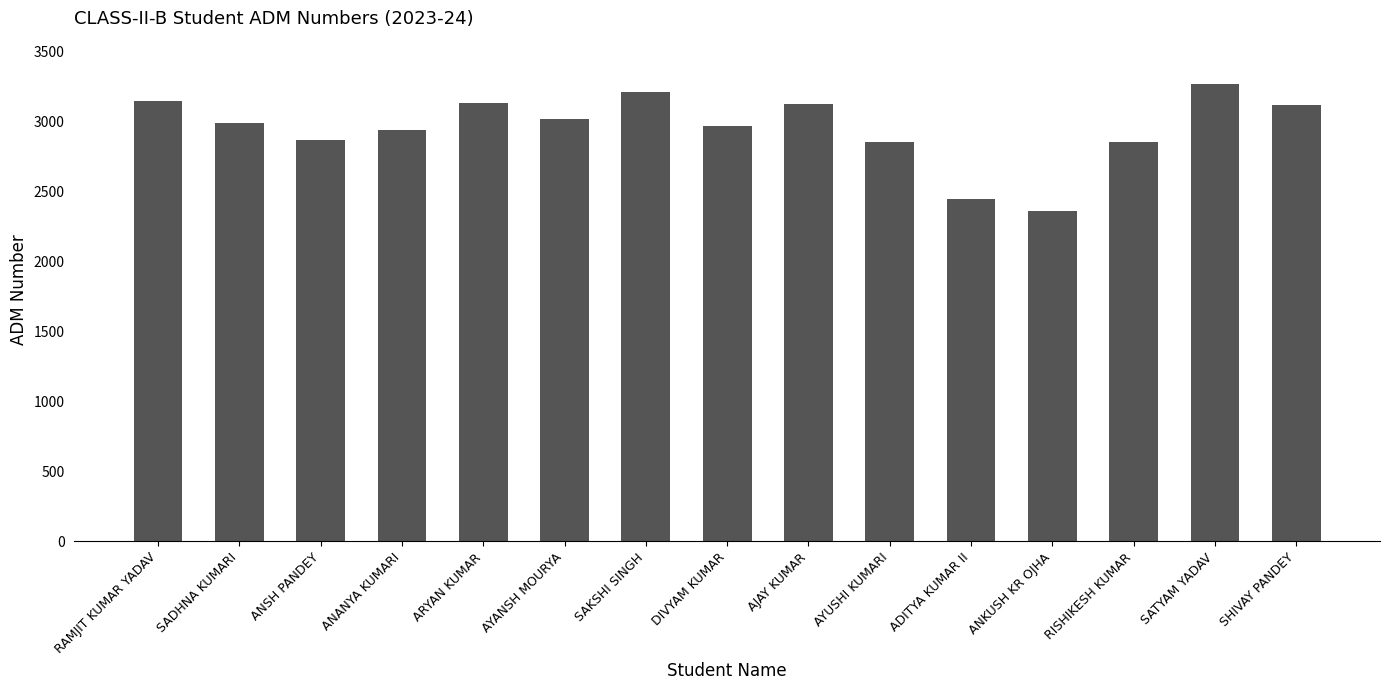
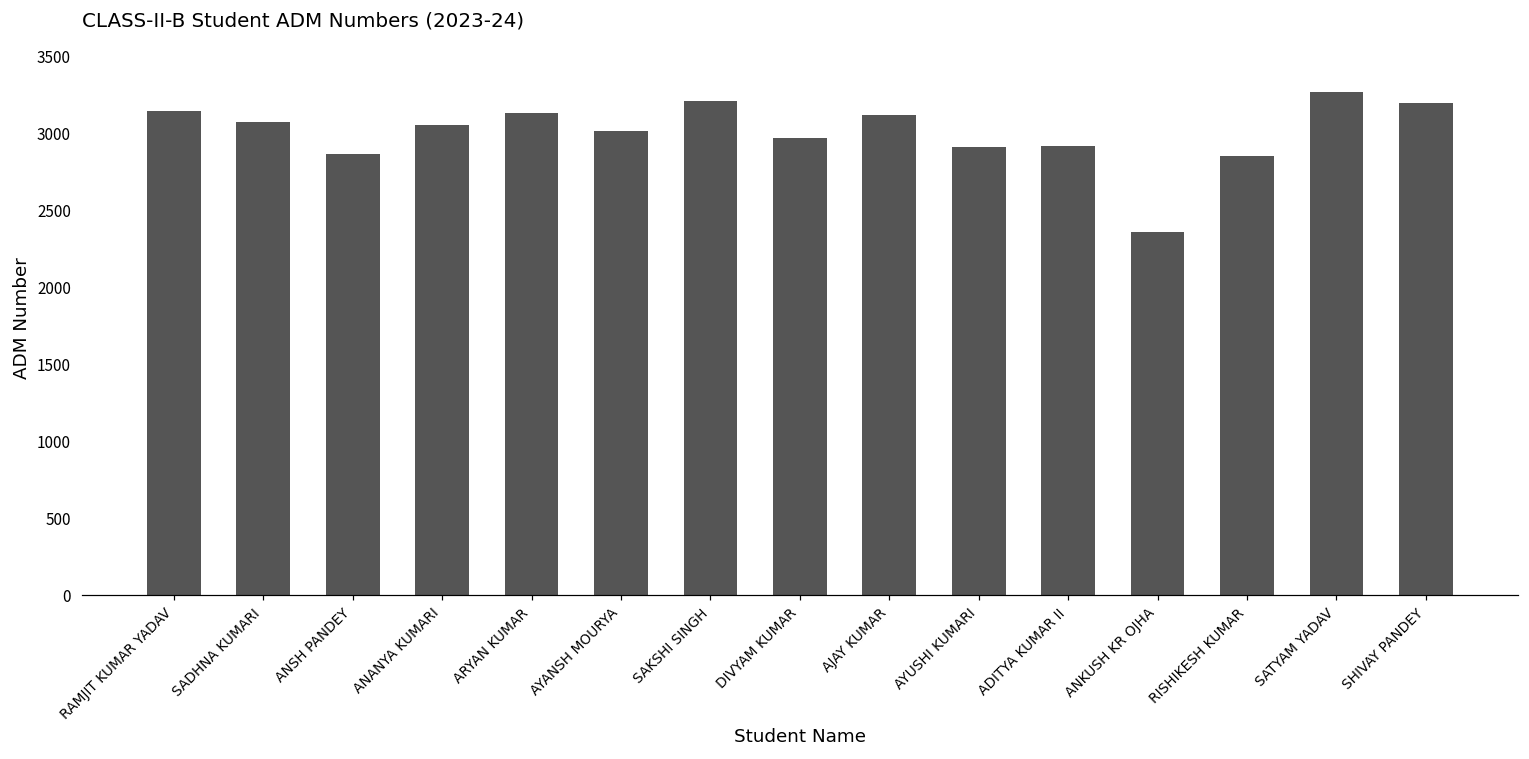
SADHNA KUMARI: 2990 -> 3070
ANANYA KUMARI: 2940 -> 3060
AYUSHI KUMARI: 2850 -> 2910
ADITYA KUMAR II: 2450 -> 2920
SHIVAY PANDEY: 3120 -> 3200
